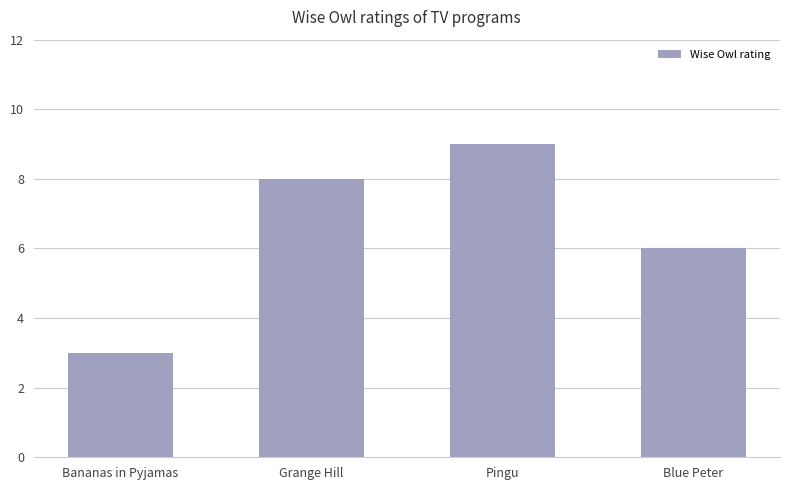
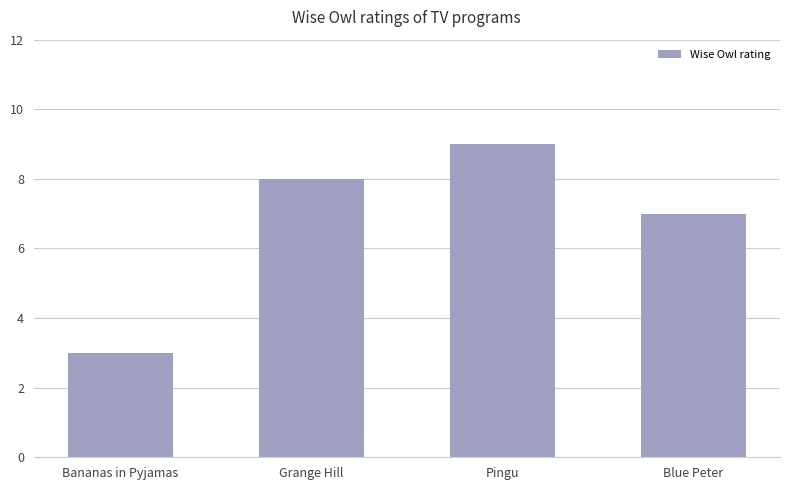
Blue Peter: 6 -> 7
